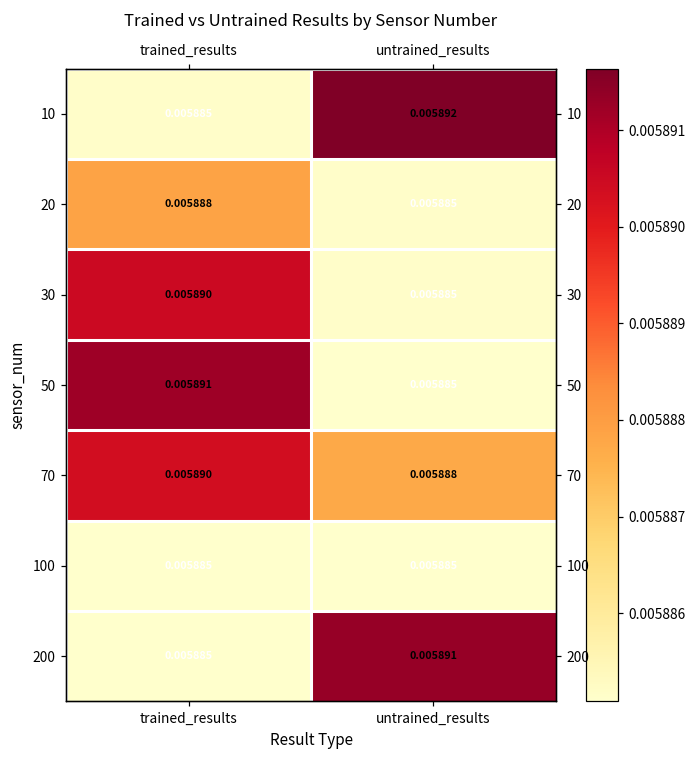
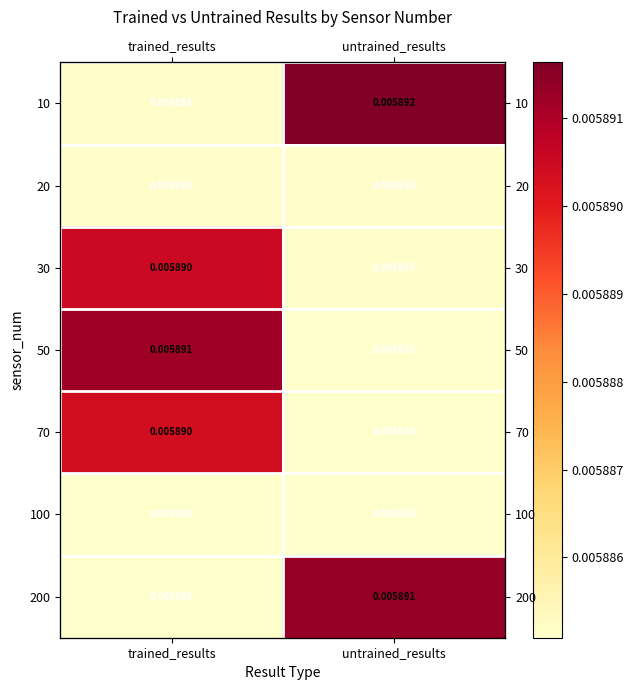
20, trained_results: 0.005888 -> 0.005885
70, untrained_results: 0.005888 -> 0.005885
